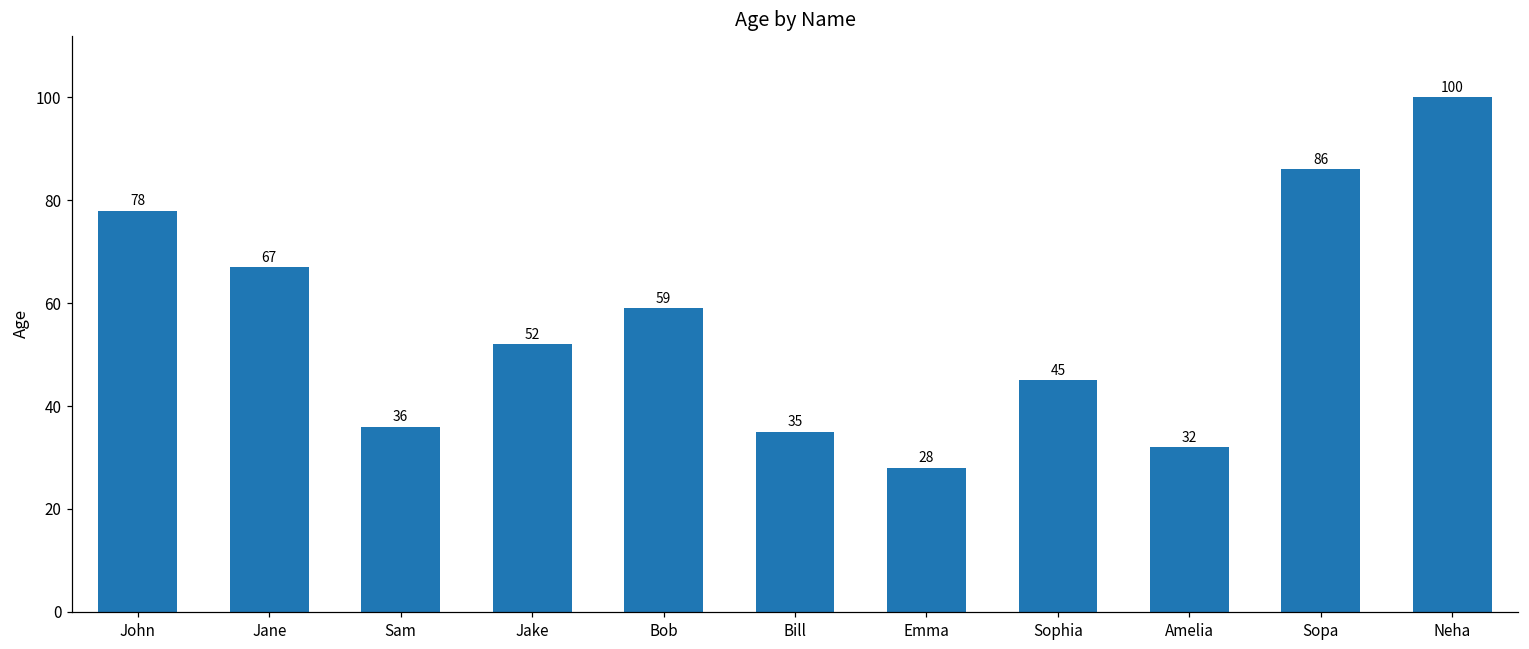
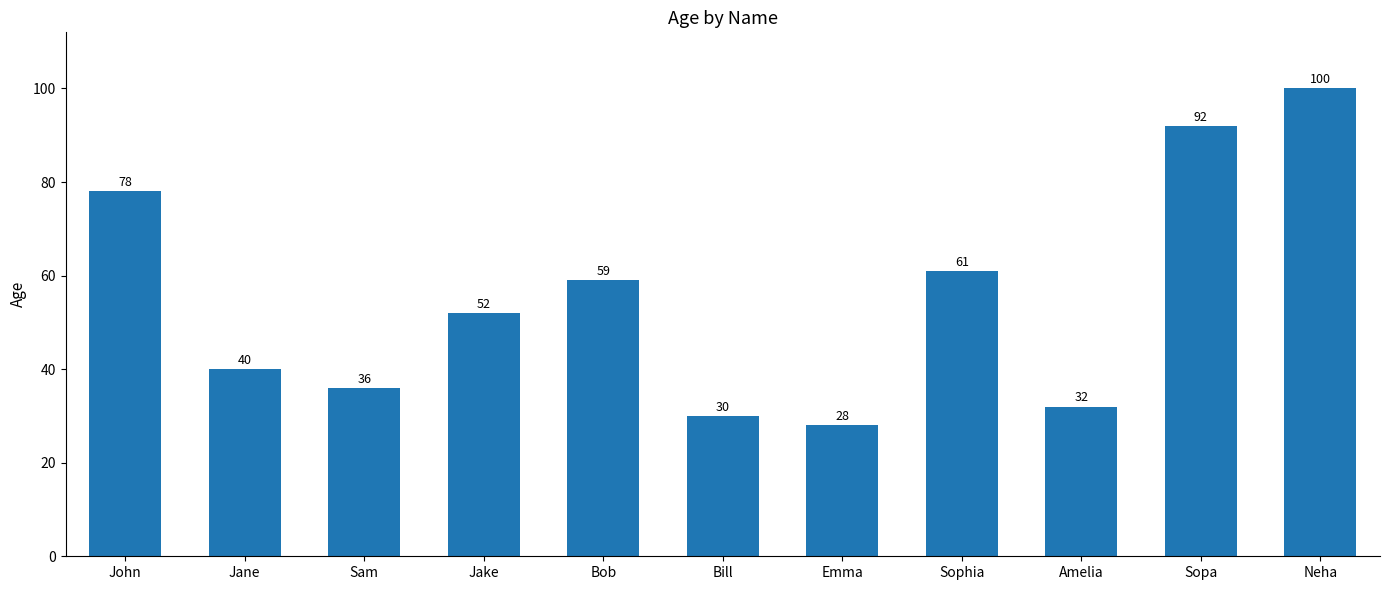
Jane: 67 -> 40
Bill: 35 -> 30
Sophia: 45 -> 61
Sopa: 86 -> 92
